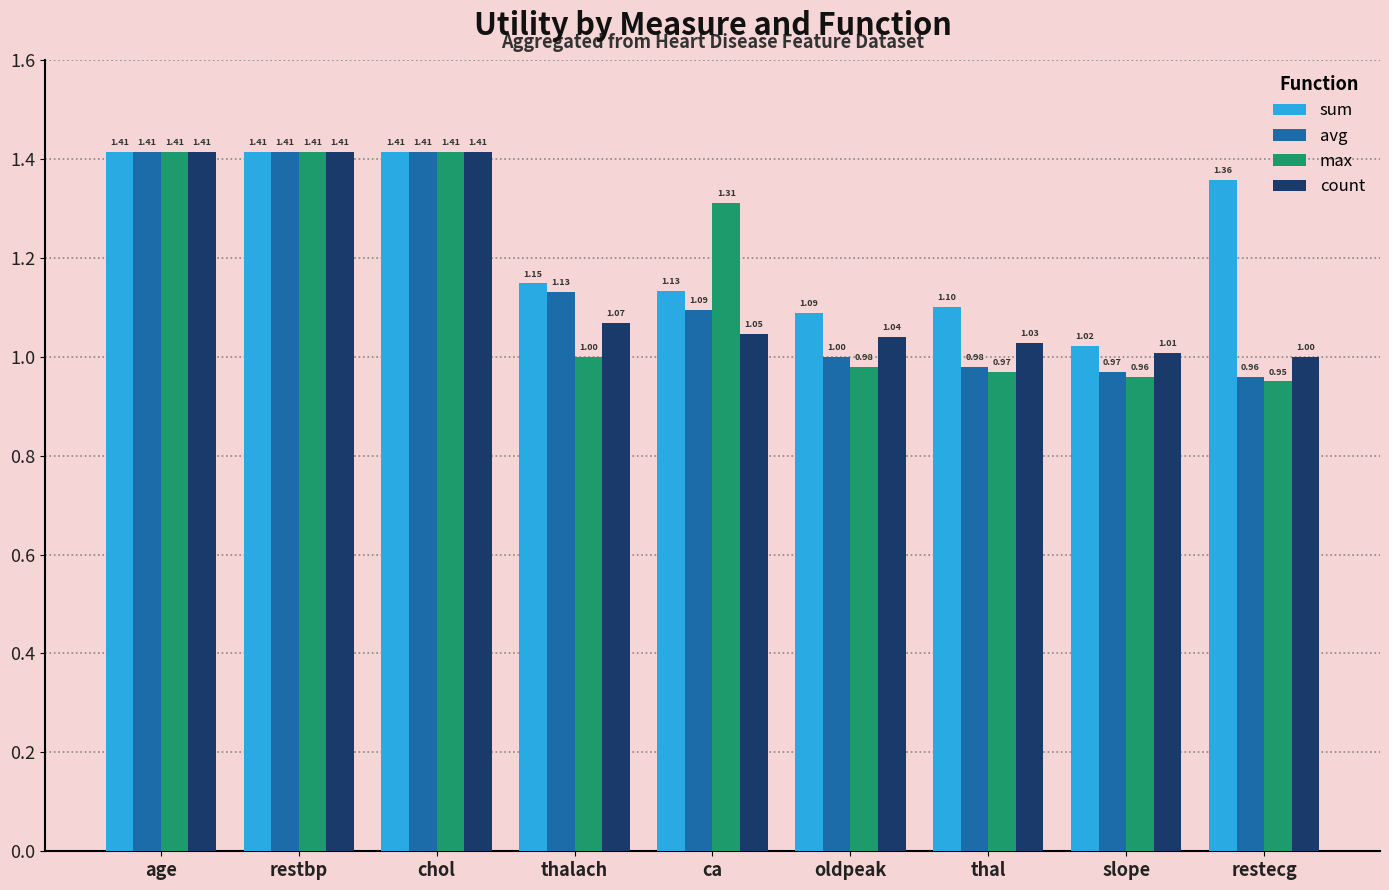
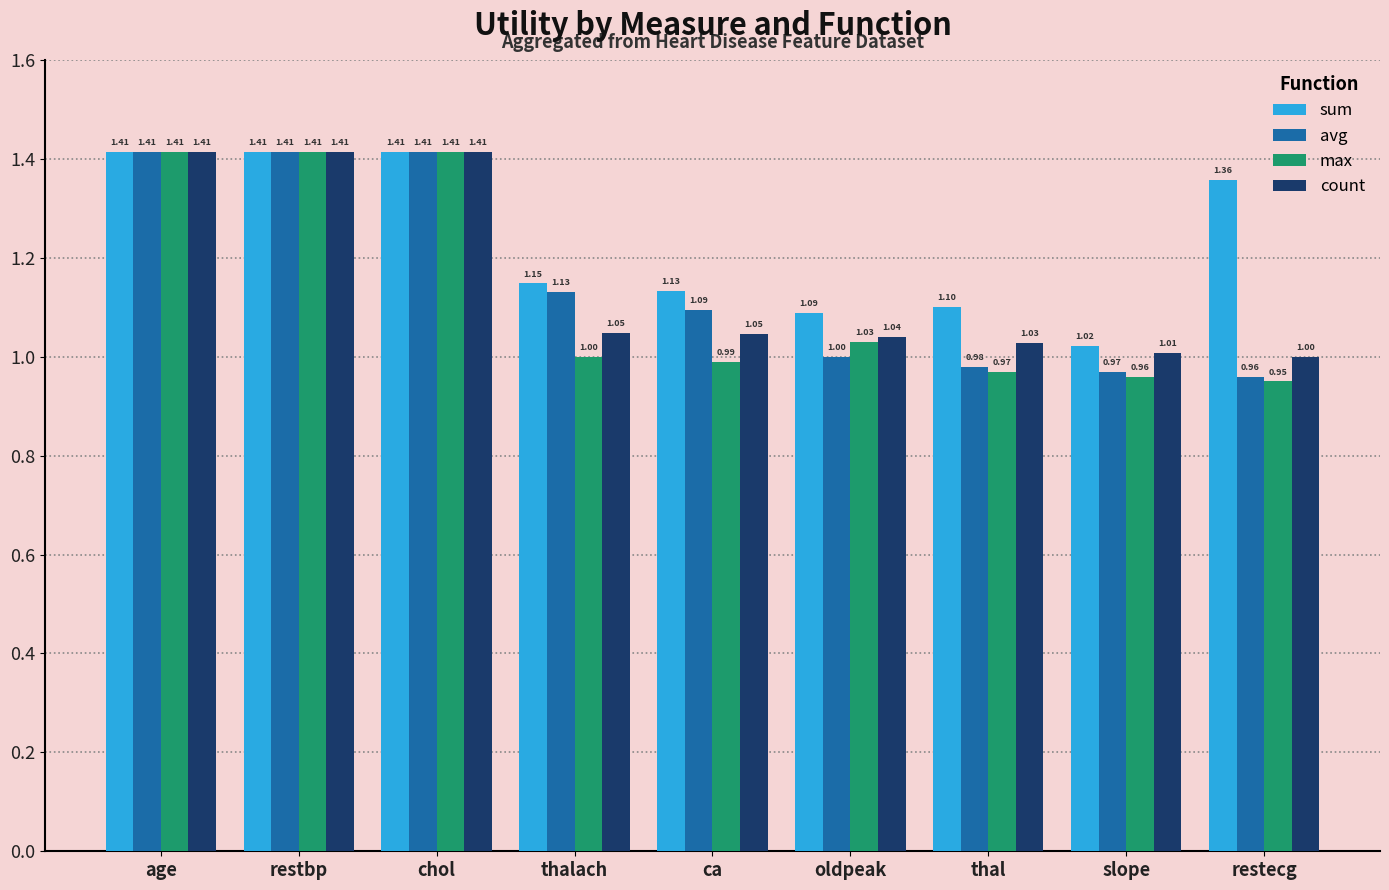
count, thalach: 1.07 -> 1.05
max, ca: 1.31 -> 0.99
max, oldpeak: 0.98 -> 1.03
